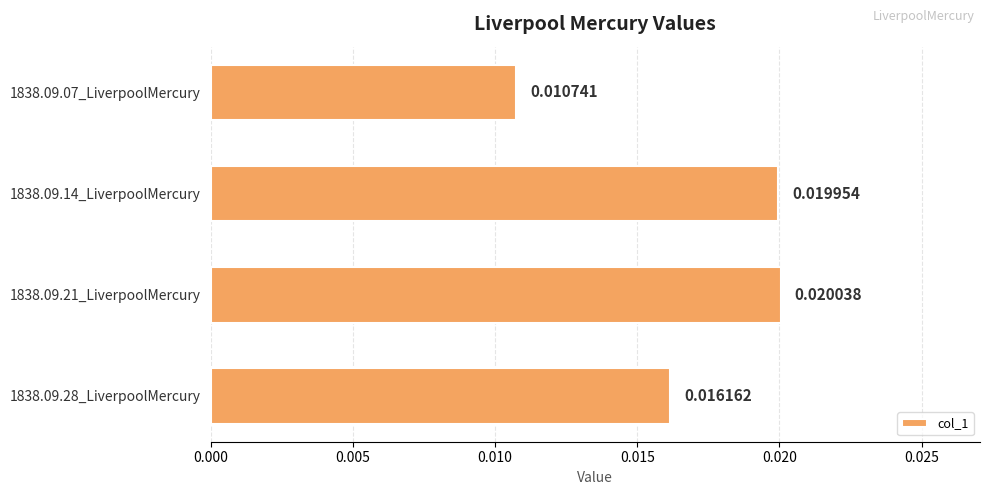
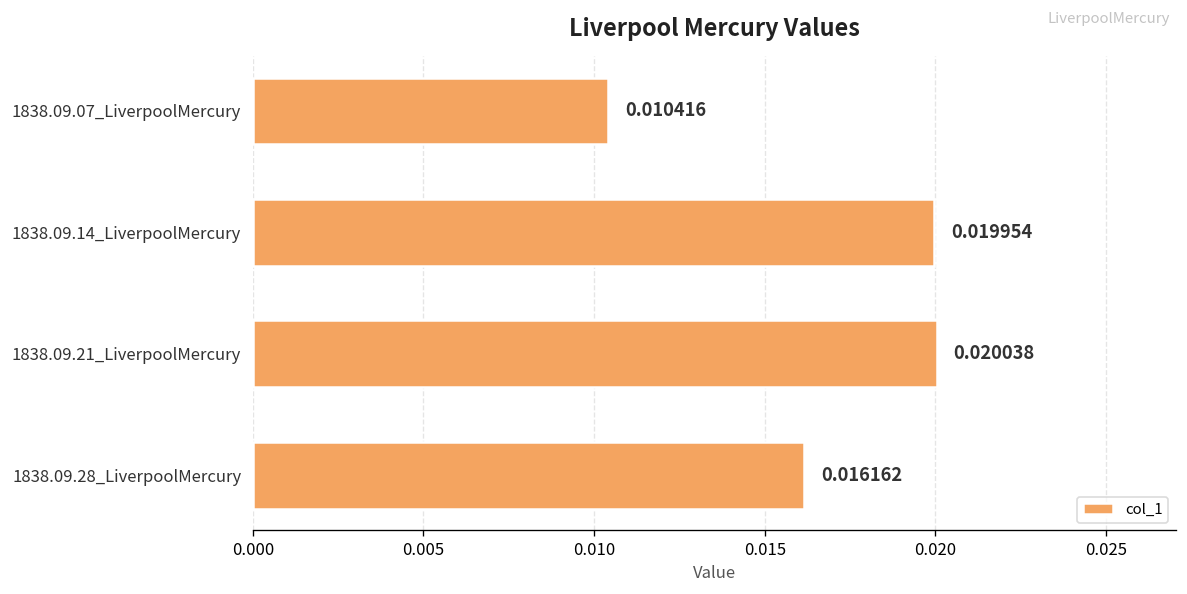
1838.09.07_LiverpoolMercury: 0.010741 -> 0.010416
